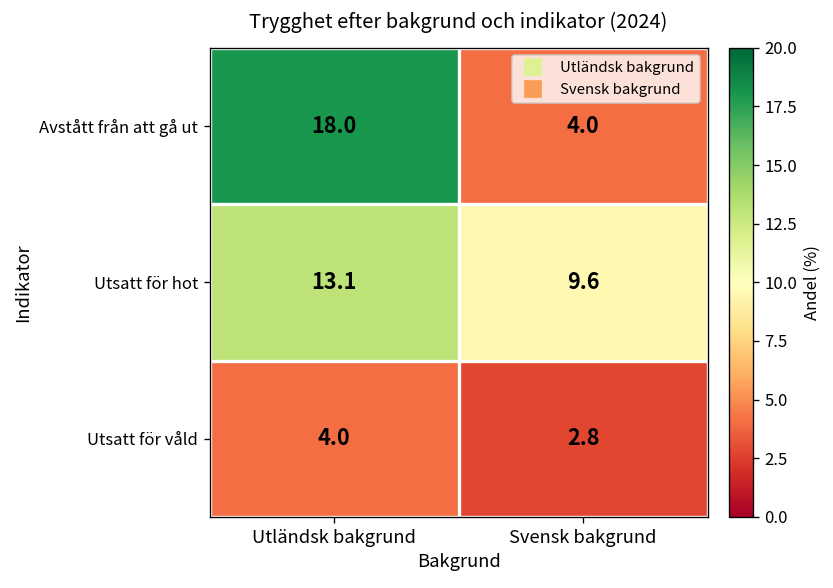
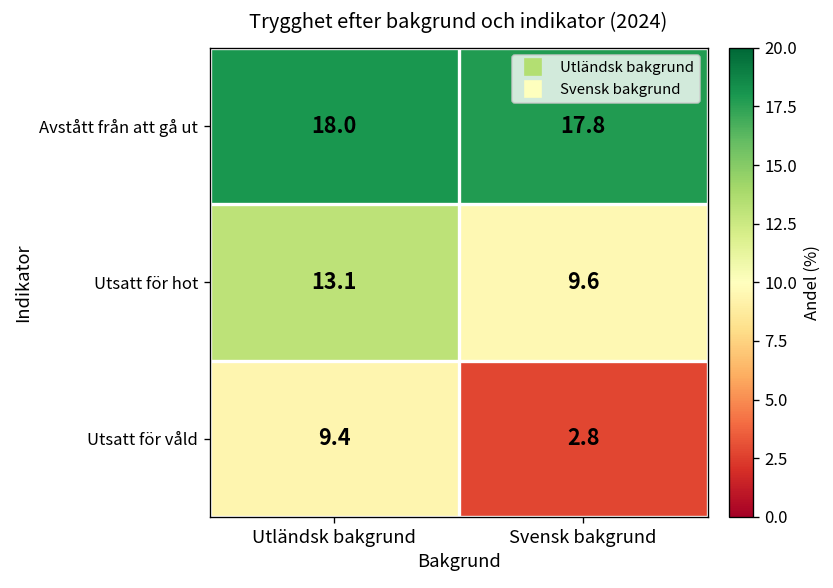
Avstått från att gå ut, Svensk bakgrund: 4.0 -> 17.8
Utsatt för våld, Utländsk bakgrund: 4.0 -> 9.4
